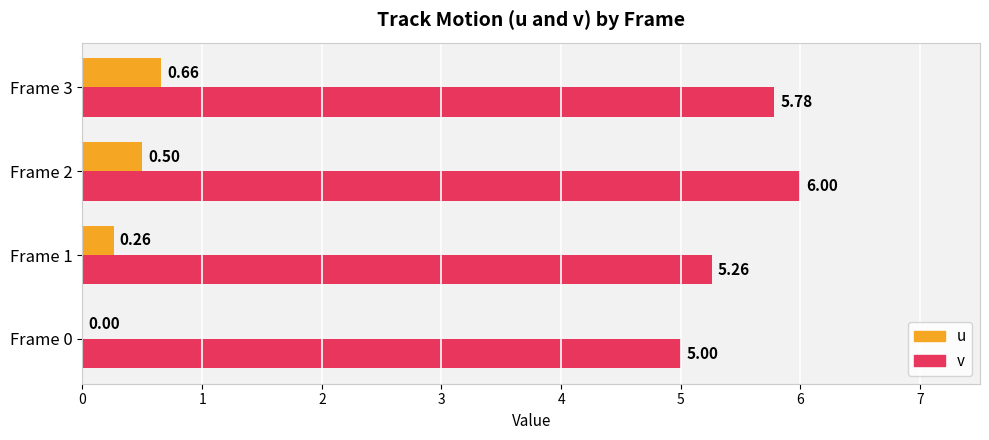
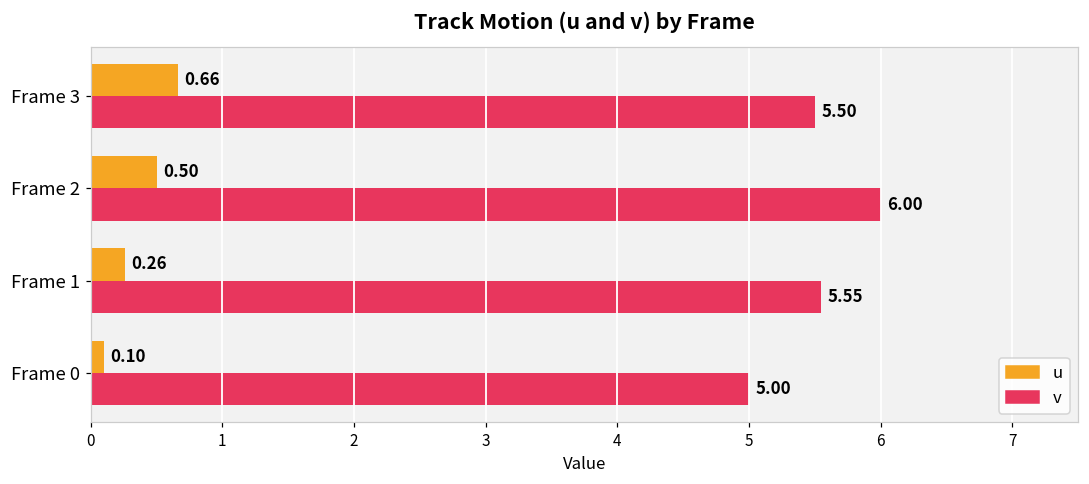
v, Frame 3: 5.78 -> 5.50
v, Frame 1: 5.26 -> 5.55
u, Frame 0: 0.00 -> 0.10
